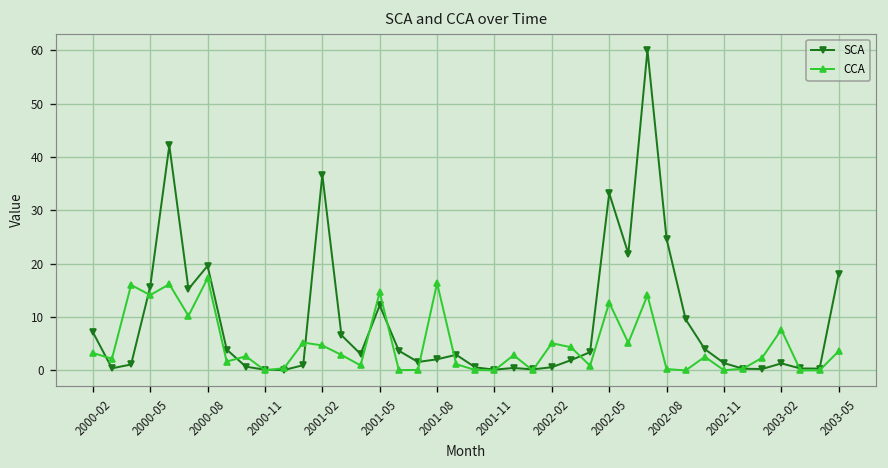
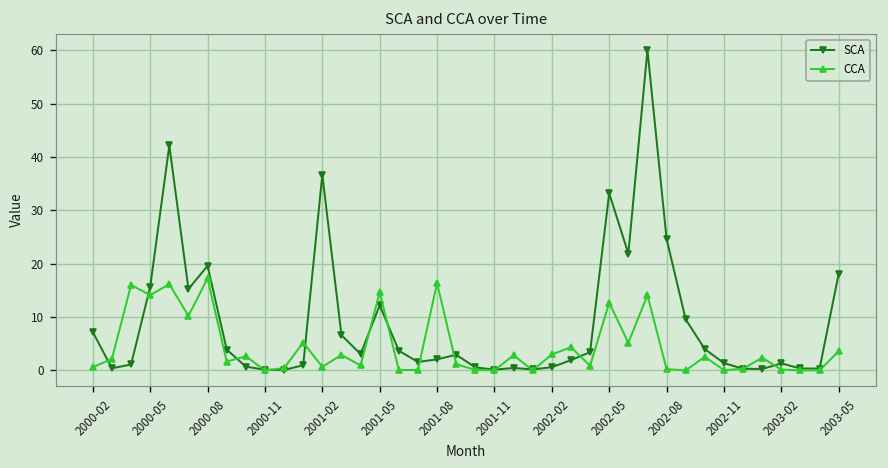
CCA, 2000-02: 3 -> 1
CCA, 2001-02: 5 -> 1
CCA, 2002-02: 5 -> 3
CCA, 2003-02: 8 -> 0
